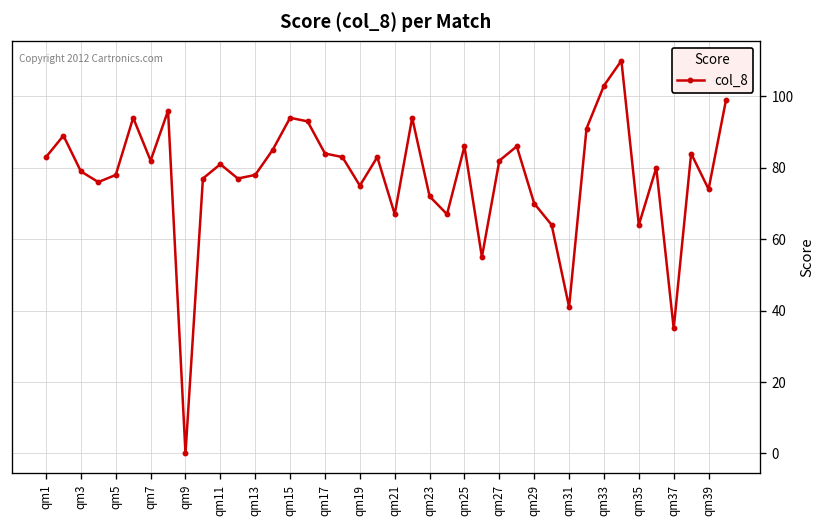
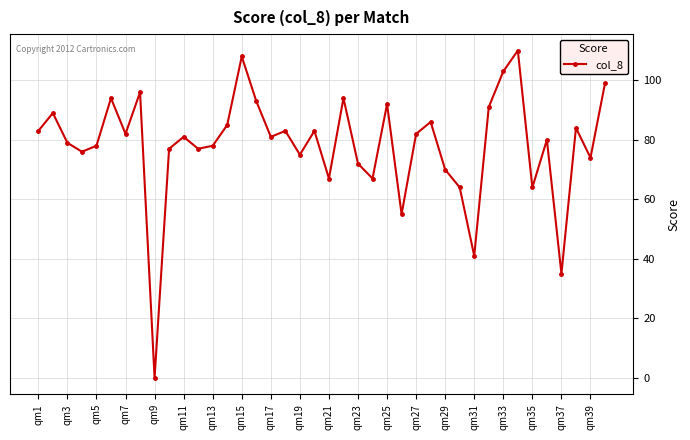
qm15: 94 -> 108
qm17: 84 -> 81
qm25: 86 -> 92
